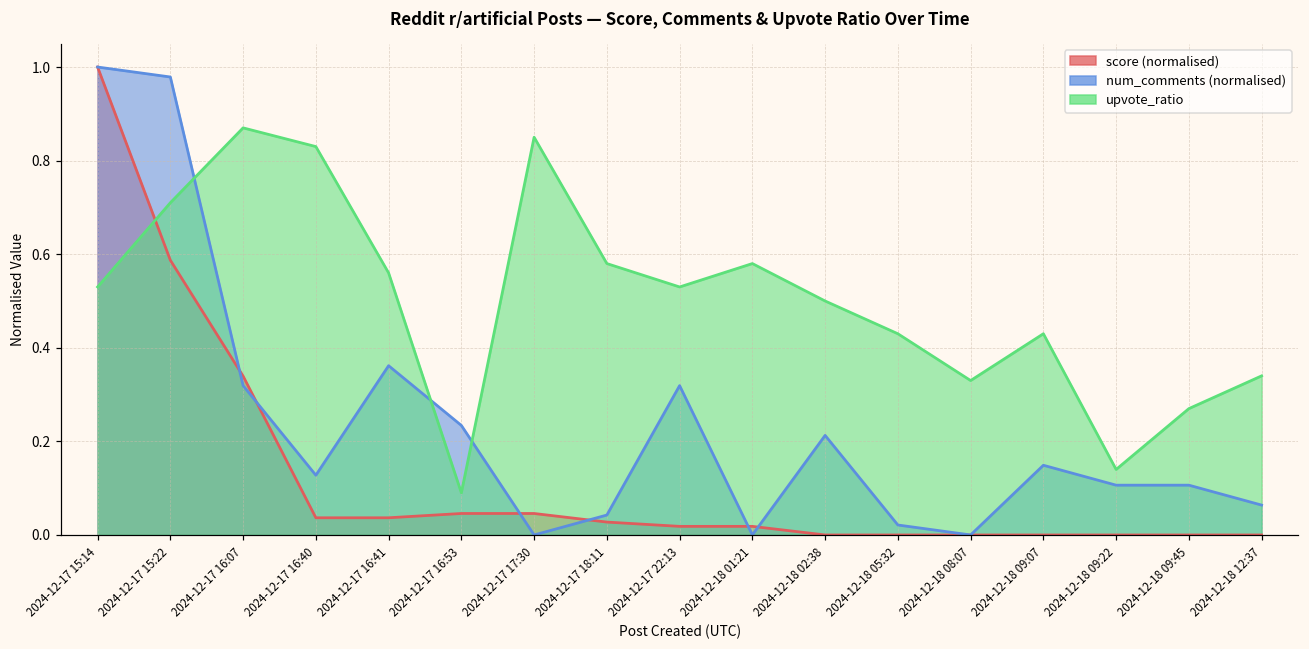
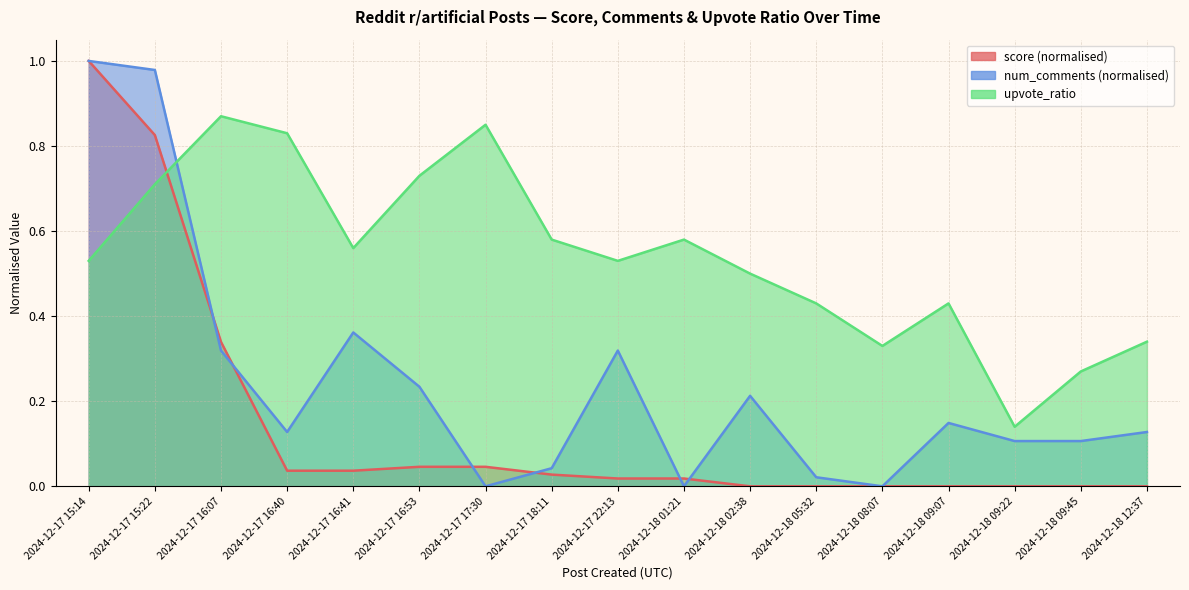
score (normalised), 2024-12-17 15:22: 0.59 -> 0.83
upvote_ratio, 2024-12-17 16:53: 0.09 -> 0.73
num_comments (normalised), 2024-12-18 12:37: 0.06 -> 0.13
